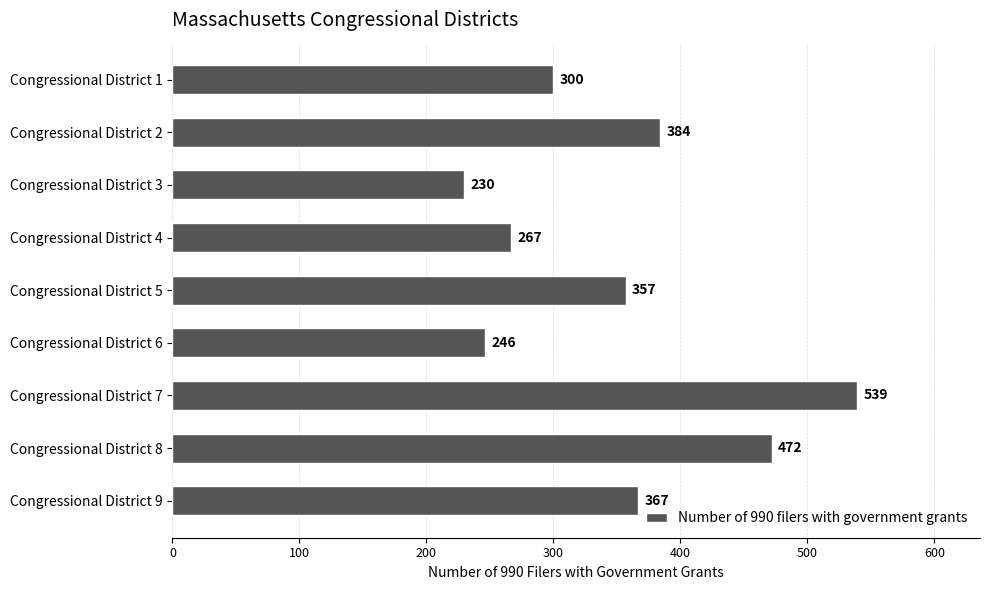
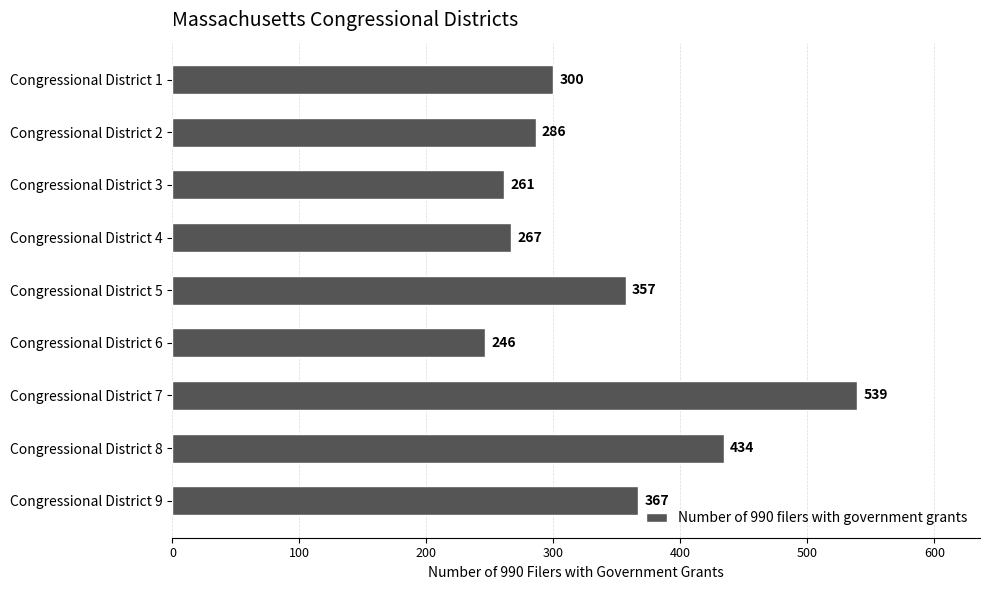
Congressional District 2: 384 -> 286
Congressional District 3: 230 -> 261
Congressional District 8: 472 -> 434
